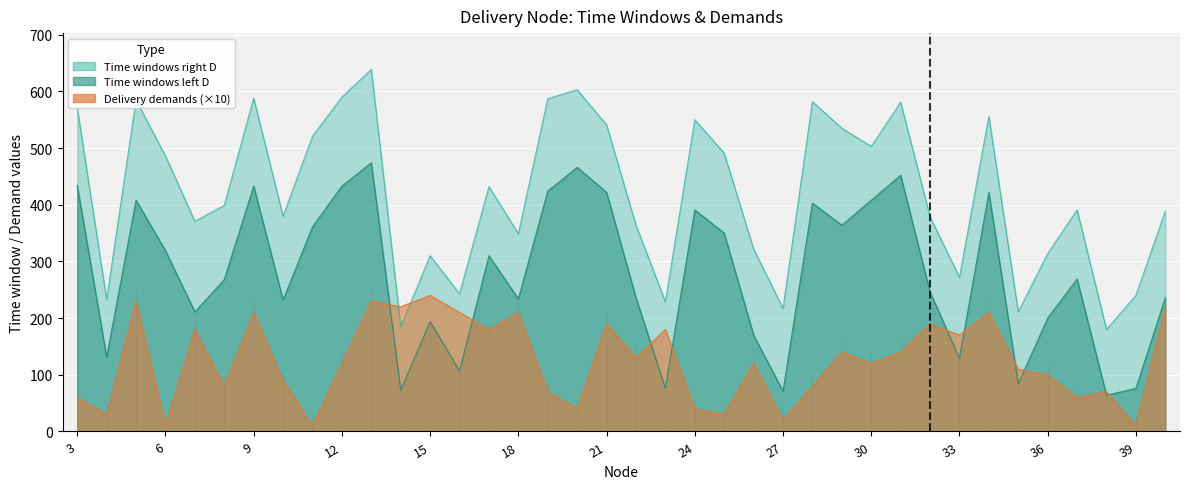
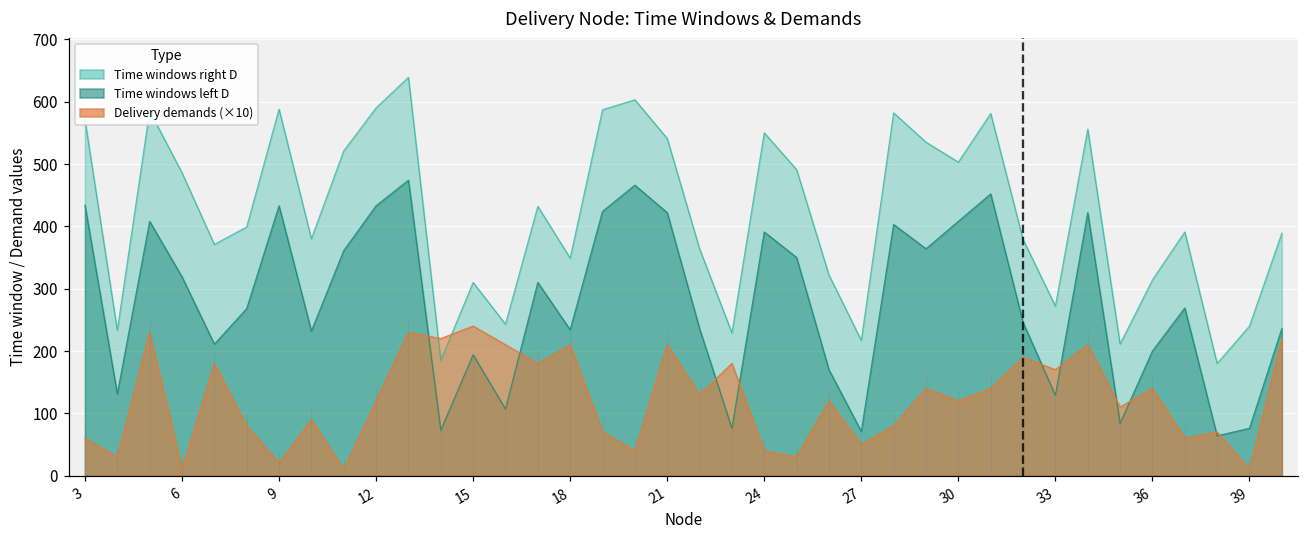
Delivery demands (×10), 9: 210 -> 20
Delivery demands (×10), 21: 190 -> 210
Delivery demands (×10), 27: 20 -> 50
Delivery demands (×10), 36: 100 -> 140
